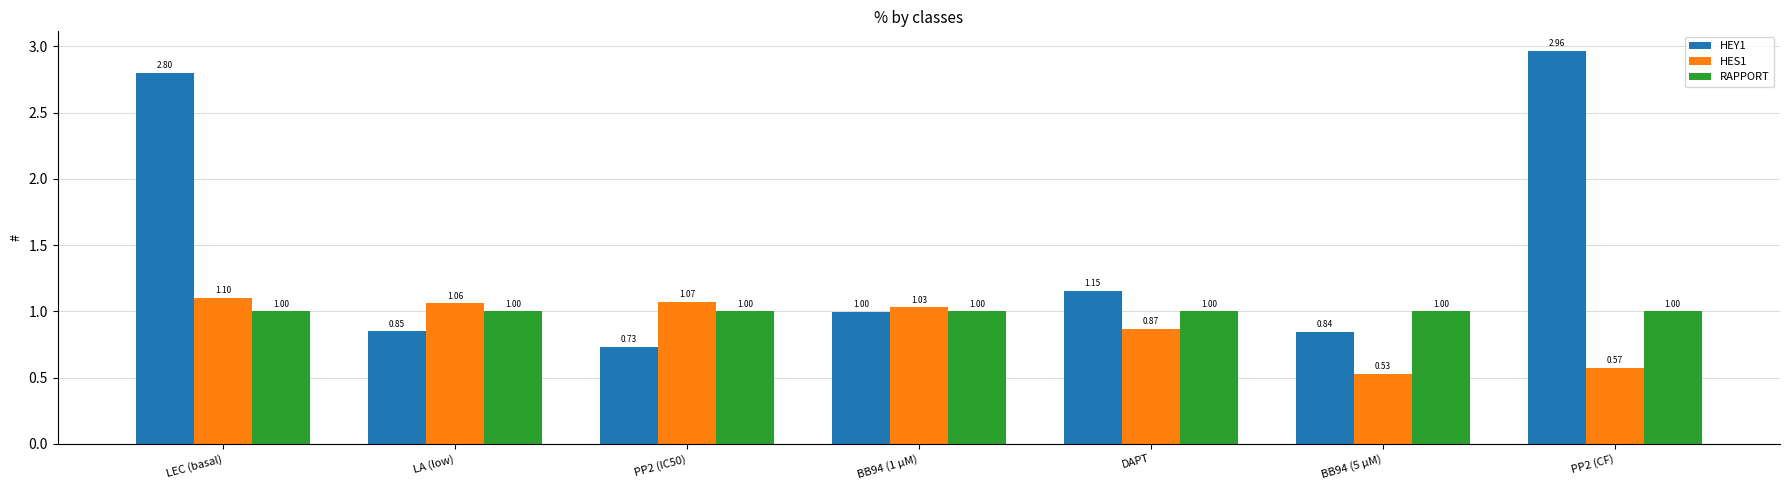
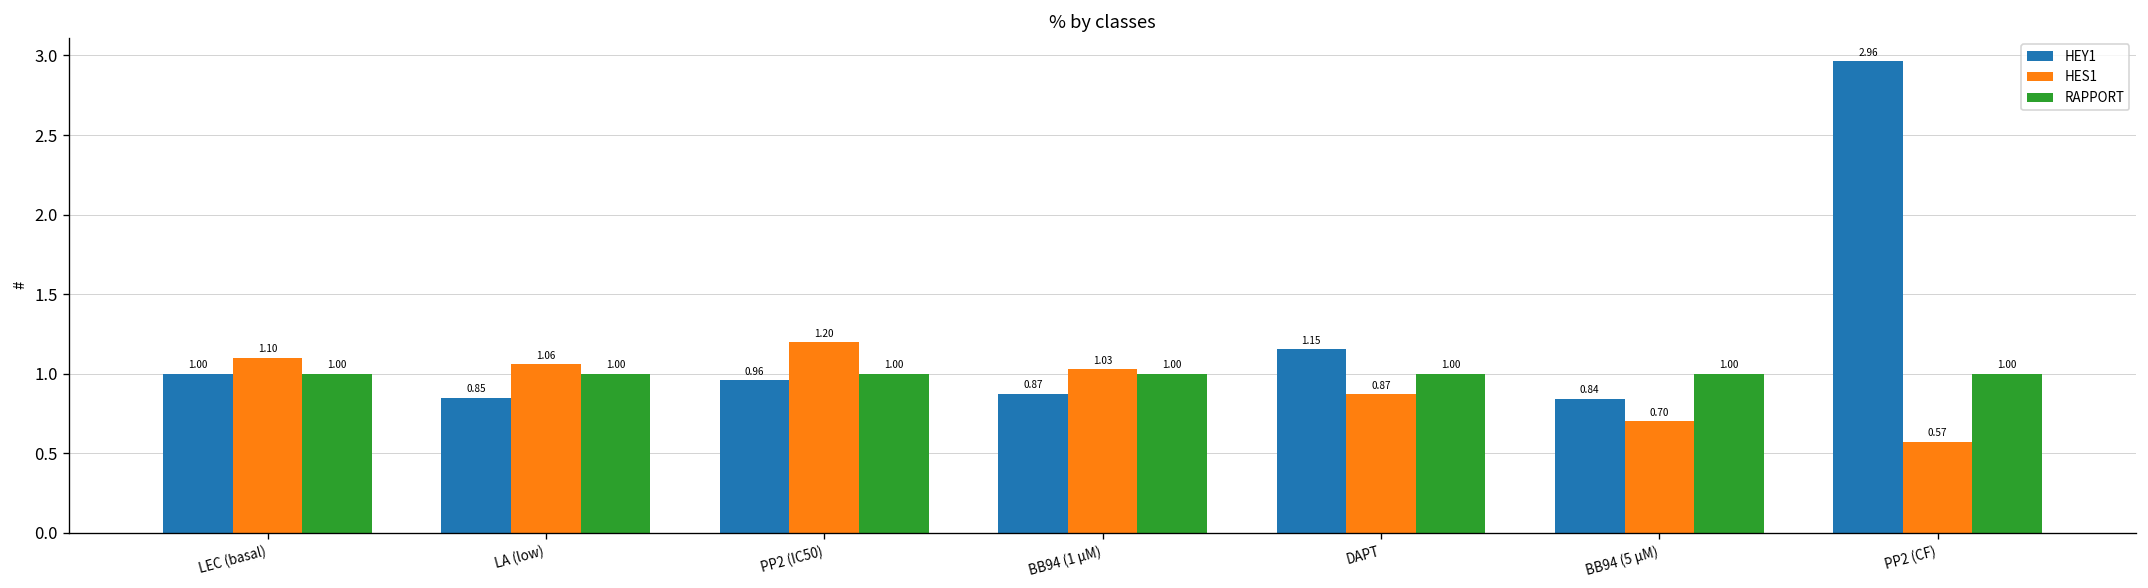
HEY1, LEC (basal): 2.80 -> 1.00
HEY1, PP2 (IC50): 0.73 -> 0.96
HES1, PP2 (IC50): 1.07 -> 1.20
HEY1, BB94 (1 µM): 1.00 -> 0.87
HES1, BB94 (5 µM): 0.53 -> 0.70
